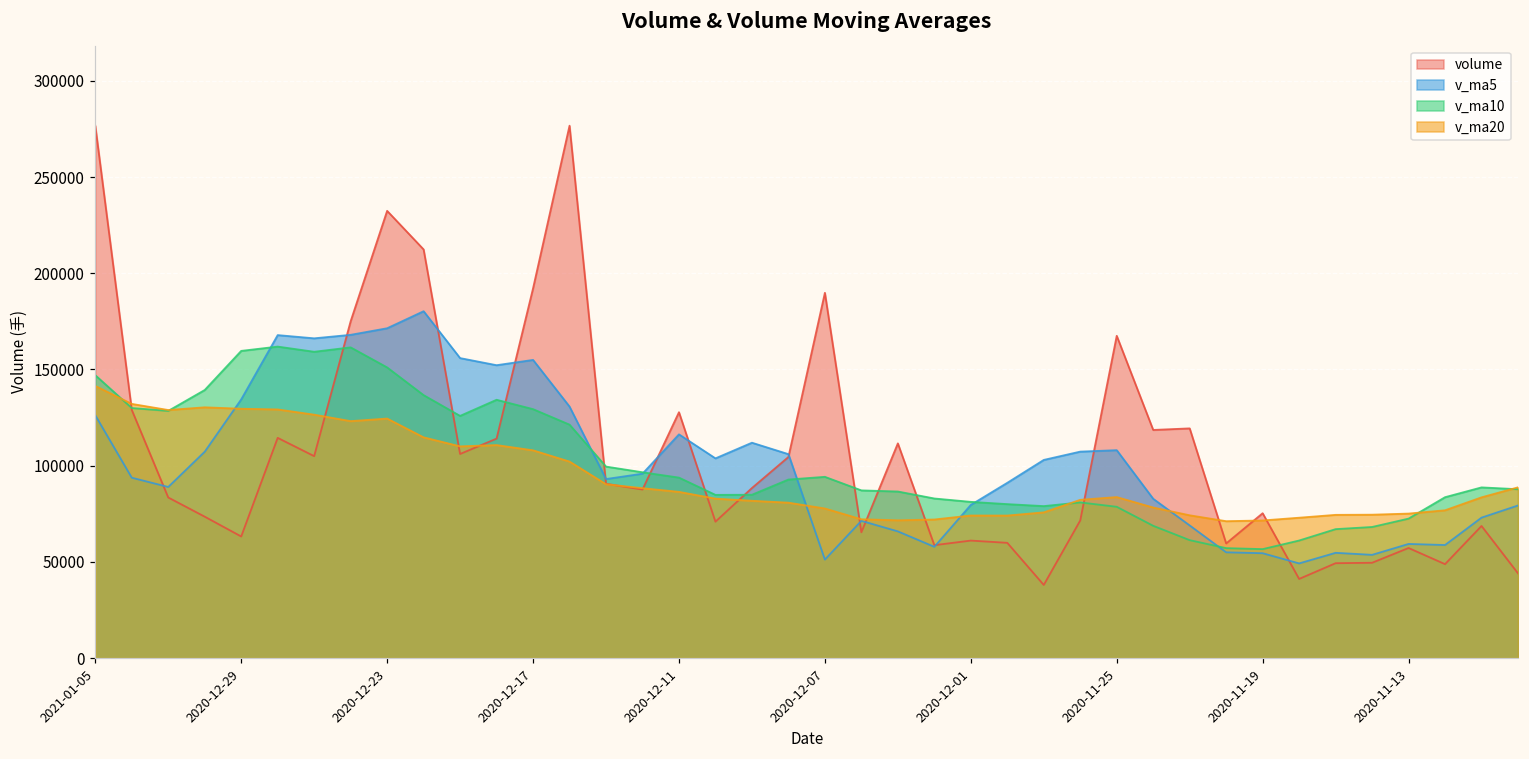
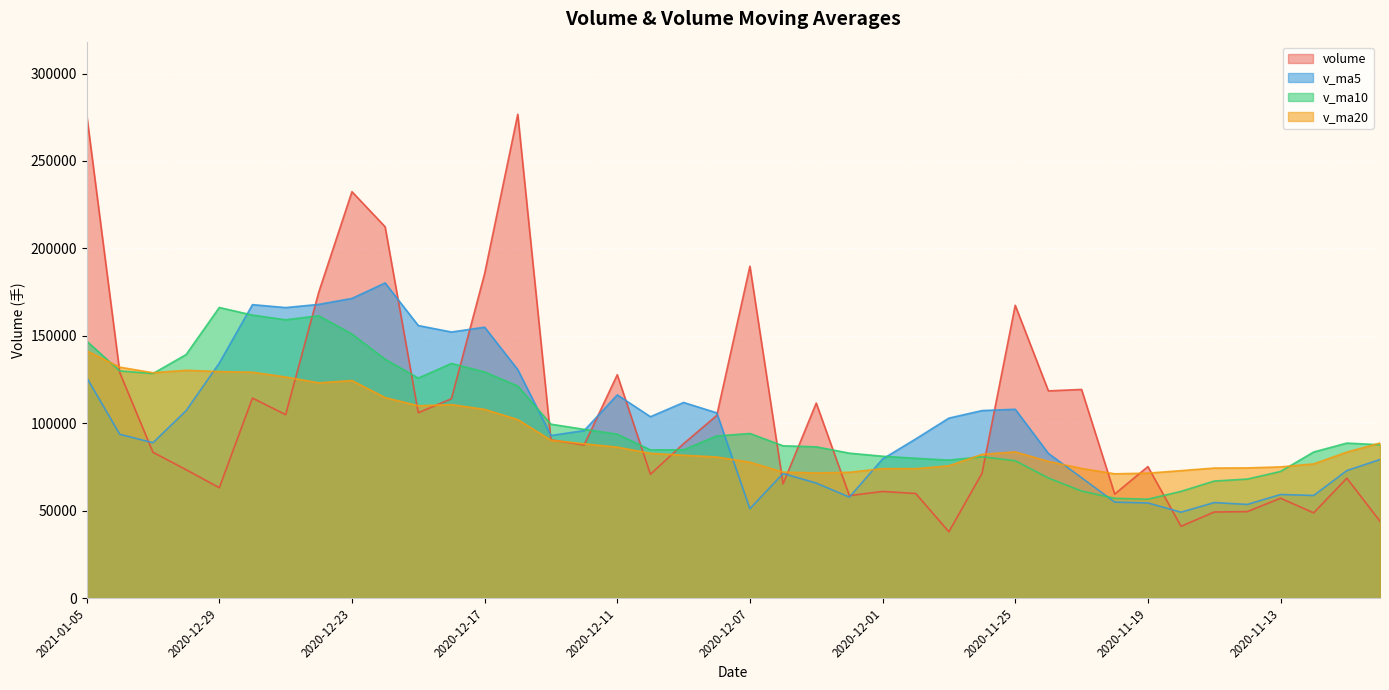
v_ma10, 2020-12-29: 160000 -> 166000
volume, 2020-12-17: 192000 -> 186000
